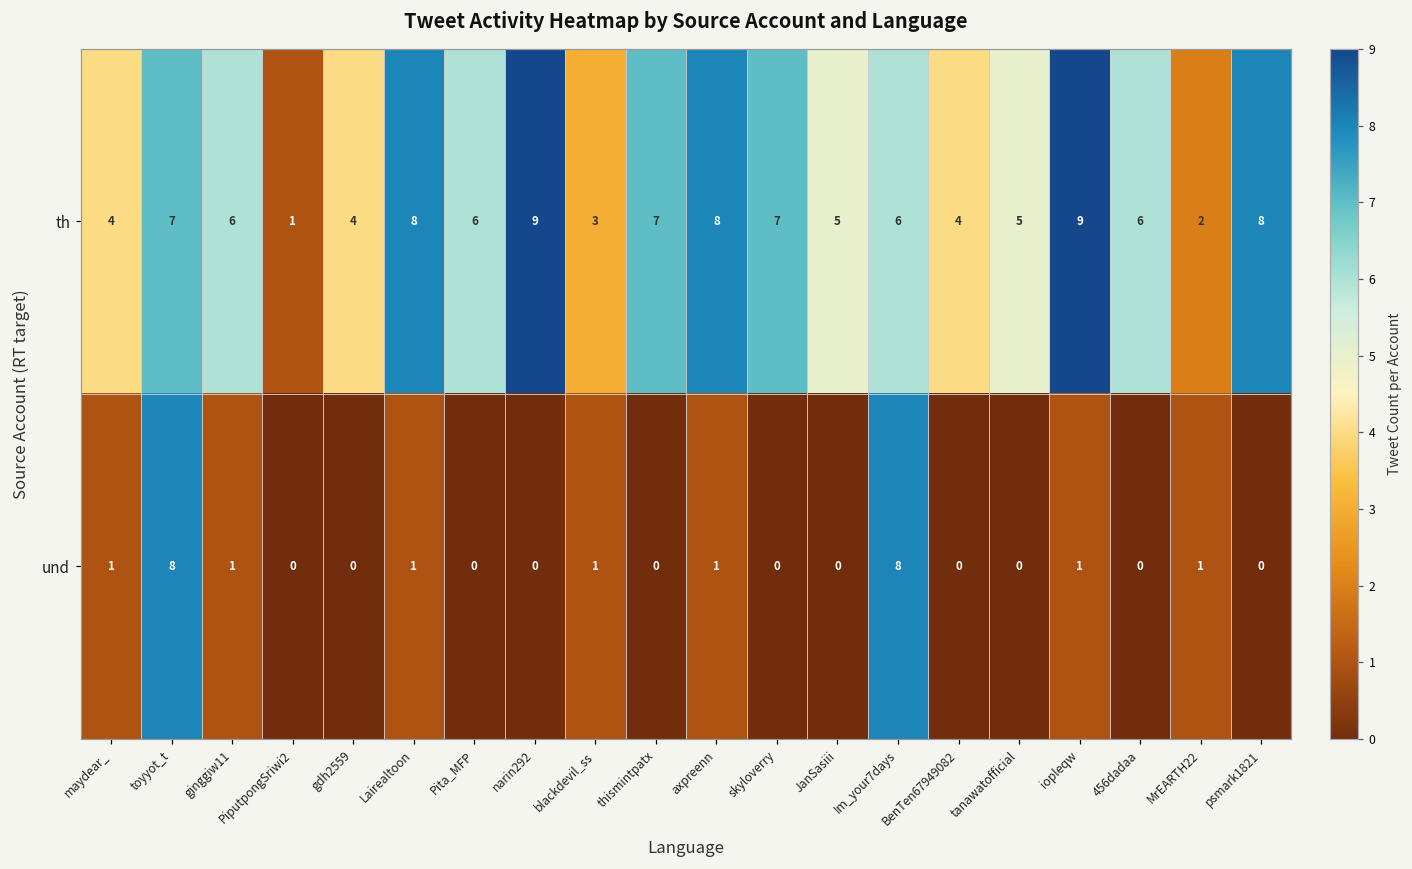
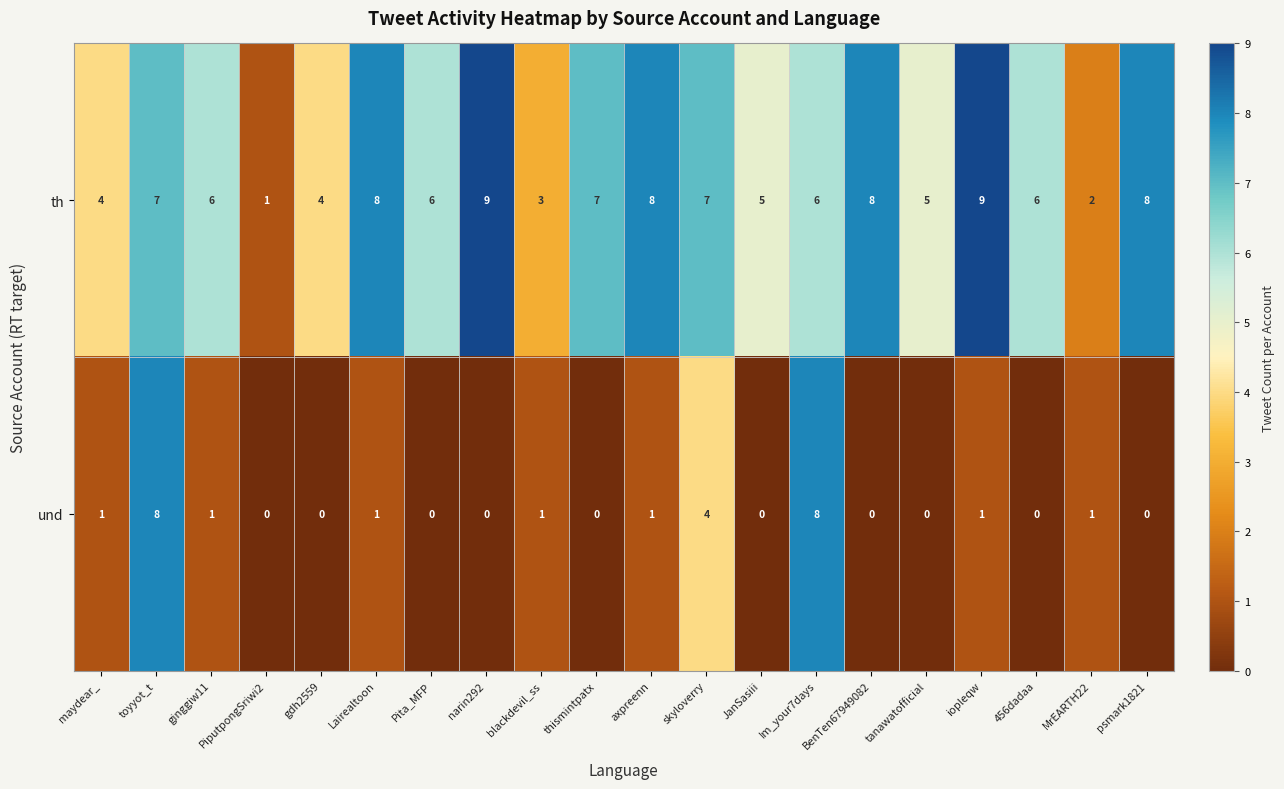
th, BenTen67949082: 4 -> 8
und, skyloverry: 0 -> 4
